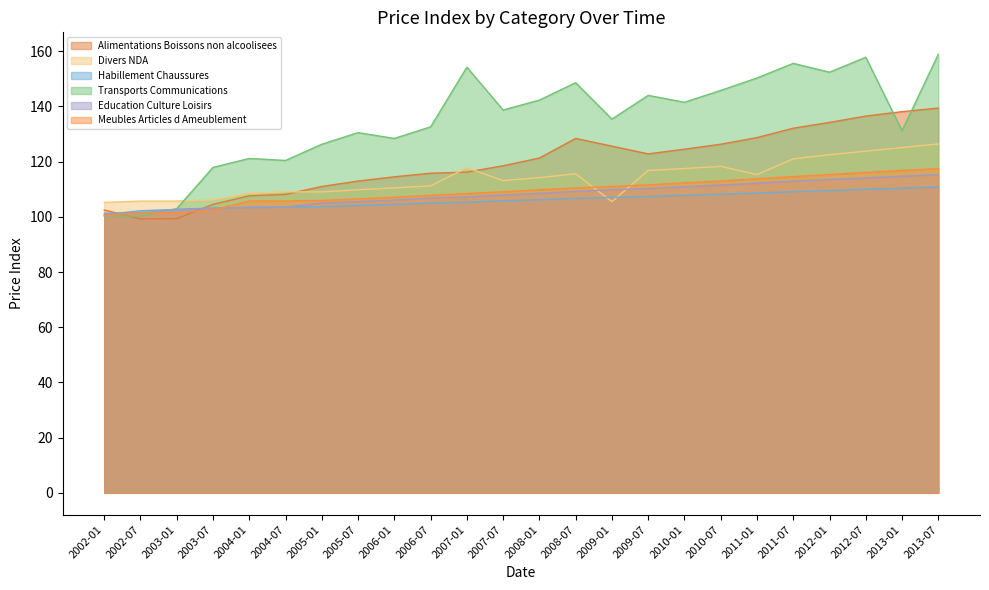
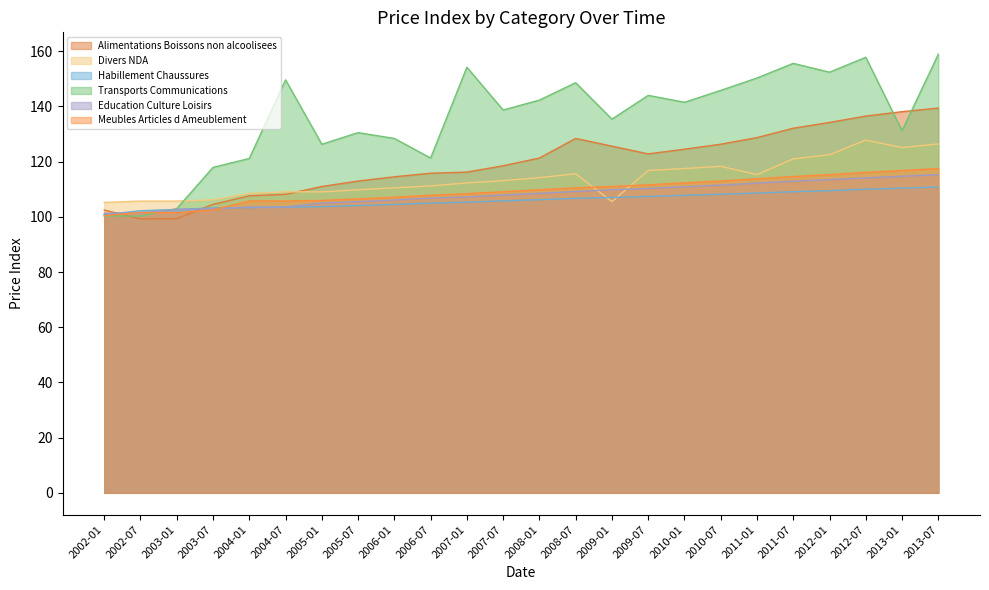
Transports Communications, 2004-07: 120 -> 150
Transports Communications, 2006-07: 133 -> 121
Divers NDA, 2007-01: 118 -> 112
Divers NDA, 2012-07: 124 -> 128
